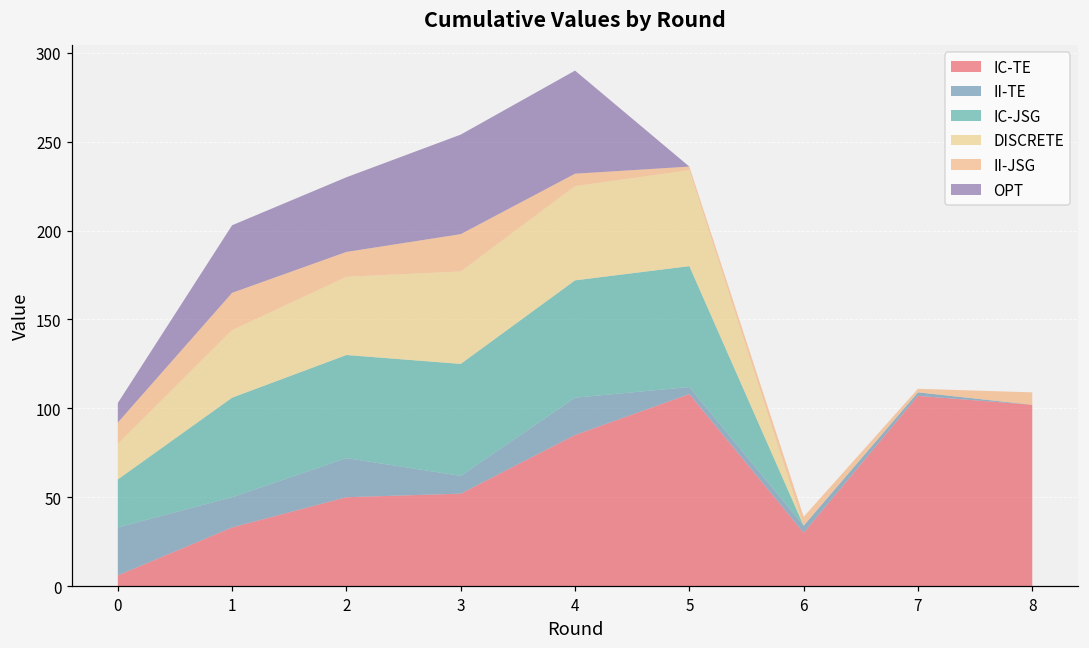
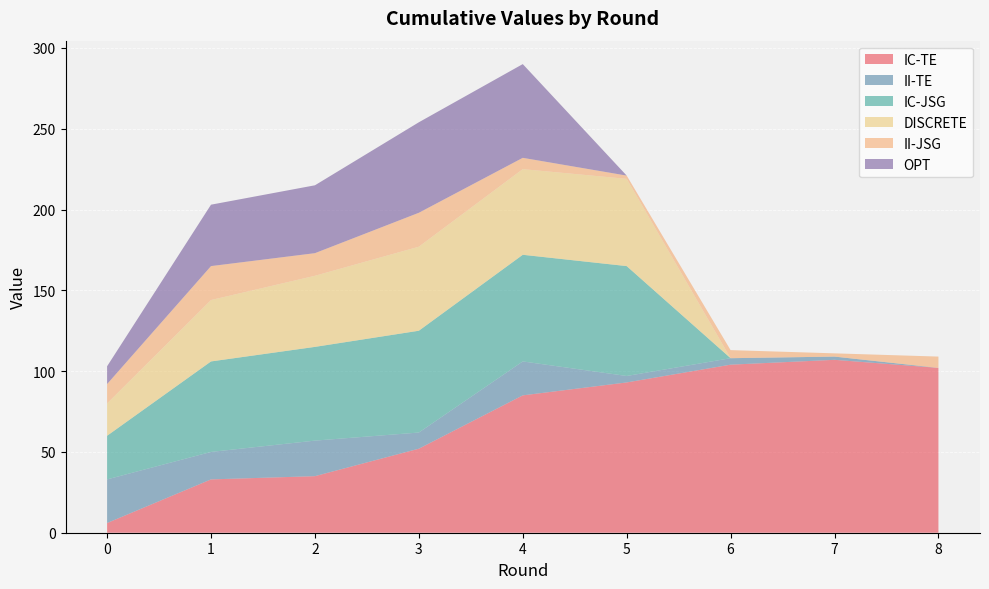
IC-TE, 2: 50 -> 35
IC-TE, 5: 108 -> 93
IC-TE, 6: 30 -> 104
